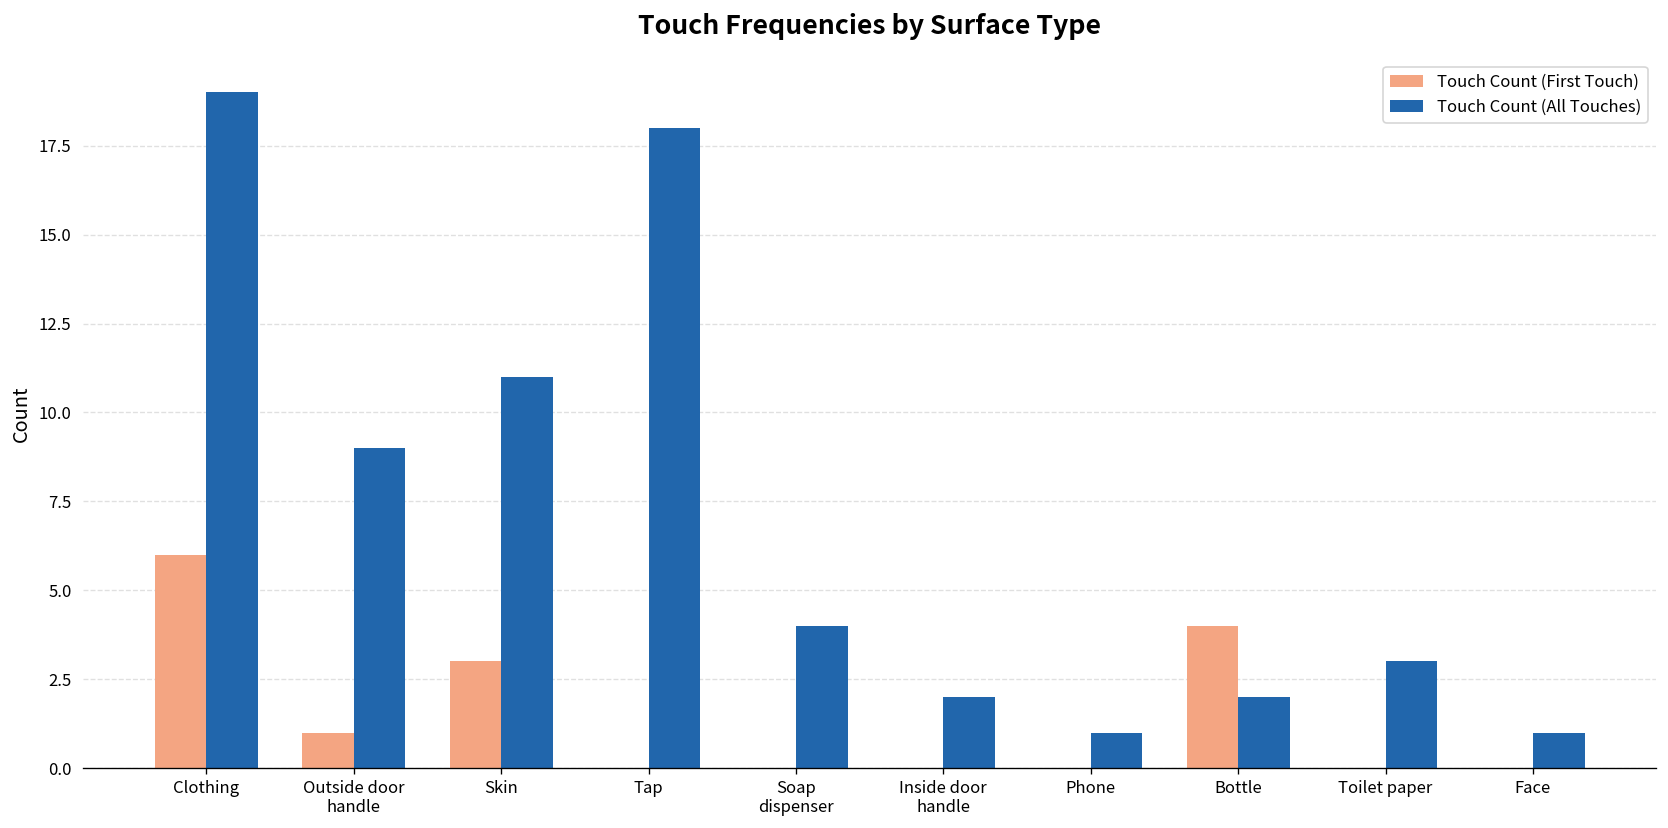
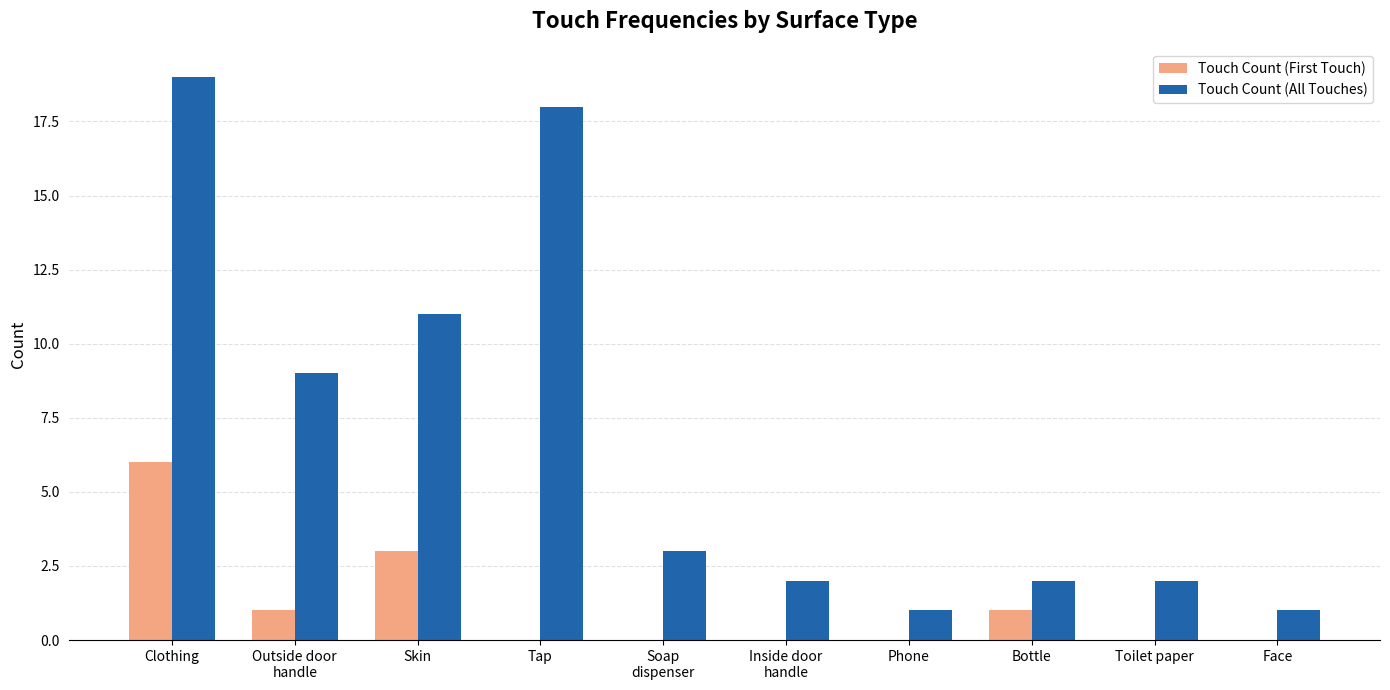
Touch Count (All Touches), Soap dispenser: 4 -> 3
Touch Count (First Touch), Bottle: 4 -> 1
Touch Count (All Touches), Toilet paper: 3 -> 2
